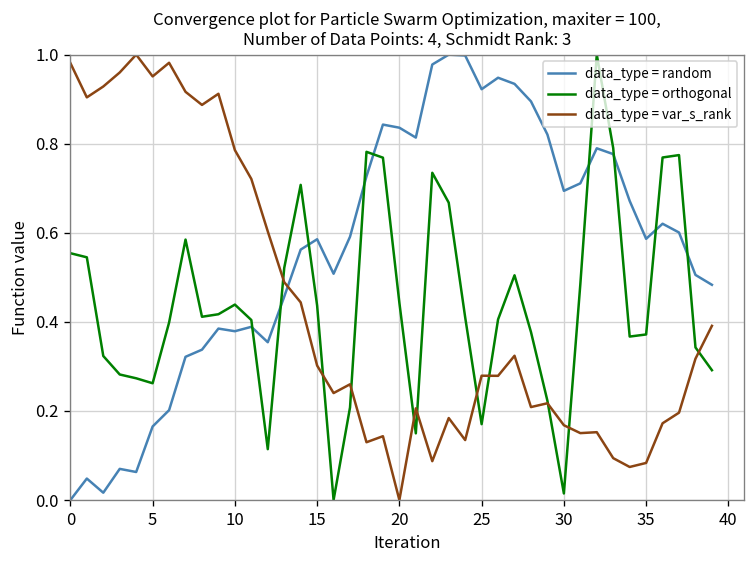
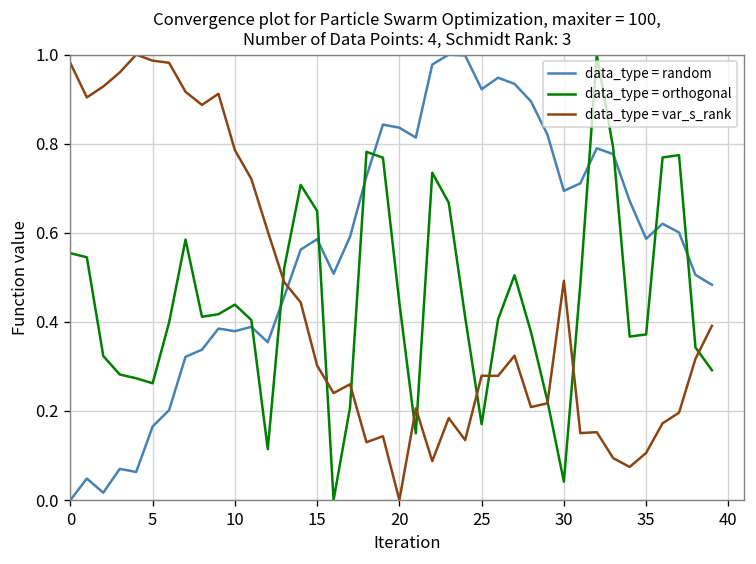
data_type = var_s_rank, 5: 0.95 -> 0.99
data_type = orthogonal, 15: 0.44 -> 0.65
data_type = orthogonal, 30: 0.01 -> 0.04
data_type = var_s_rank, 30: 0.17 -> 0.49
data_type = var_s_rank, 35: 0.08 -> 0.11
